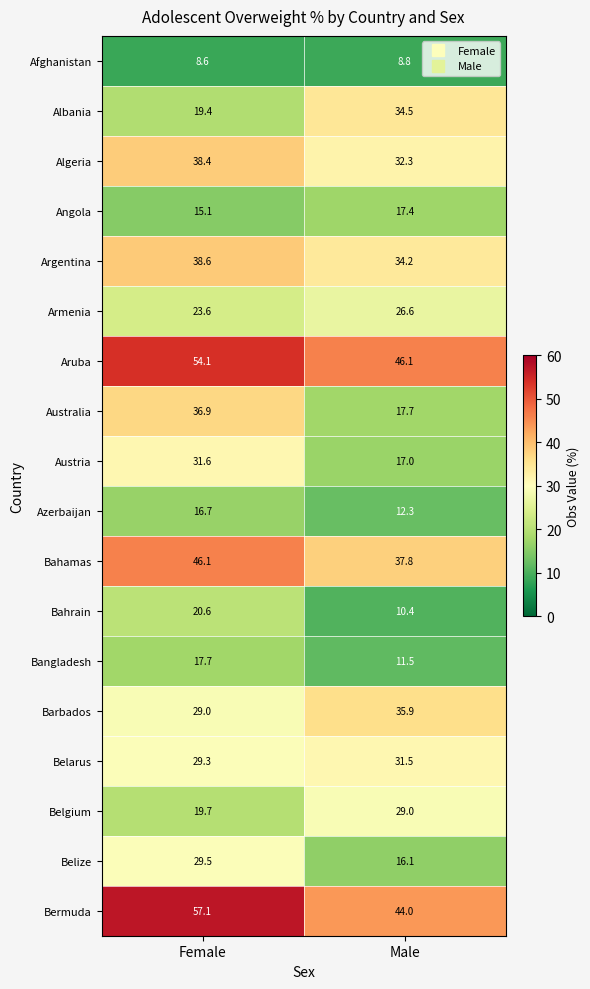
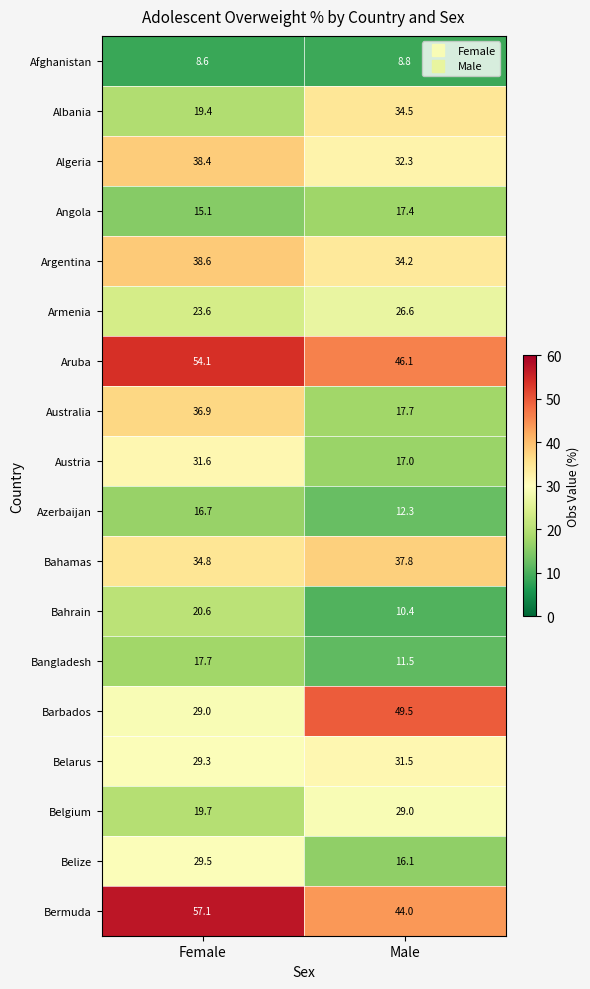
Bahamas, Female: 46.1 -> 34.8
Barbados, Male: 35.9 -> 49.5
